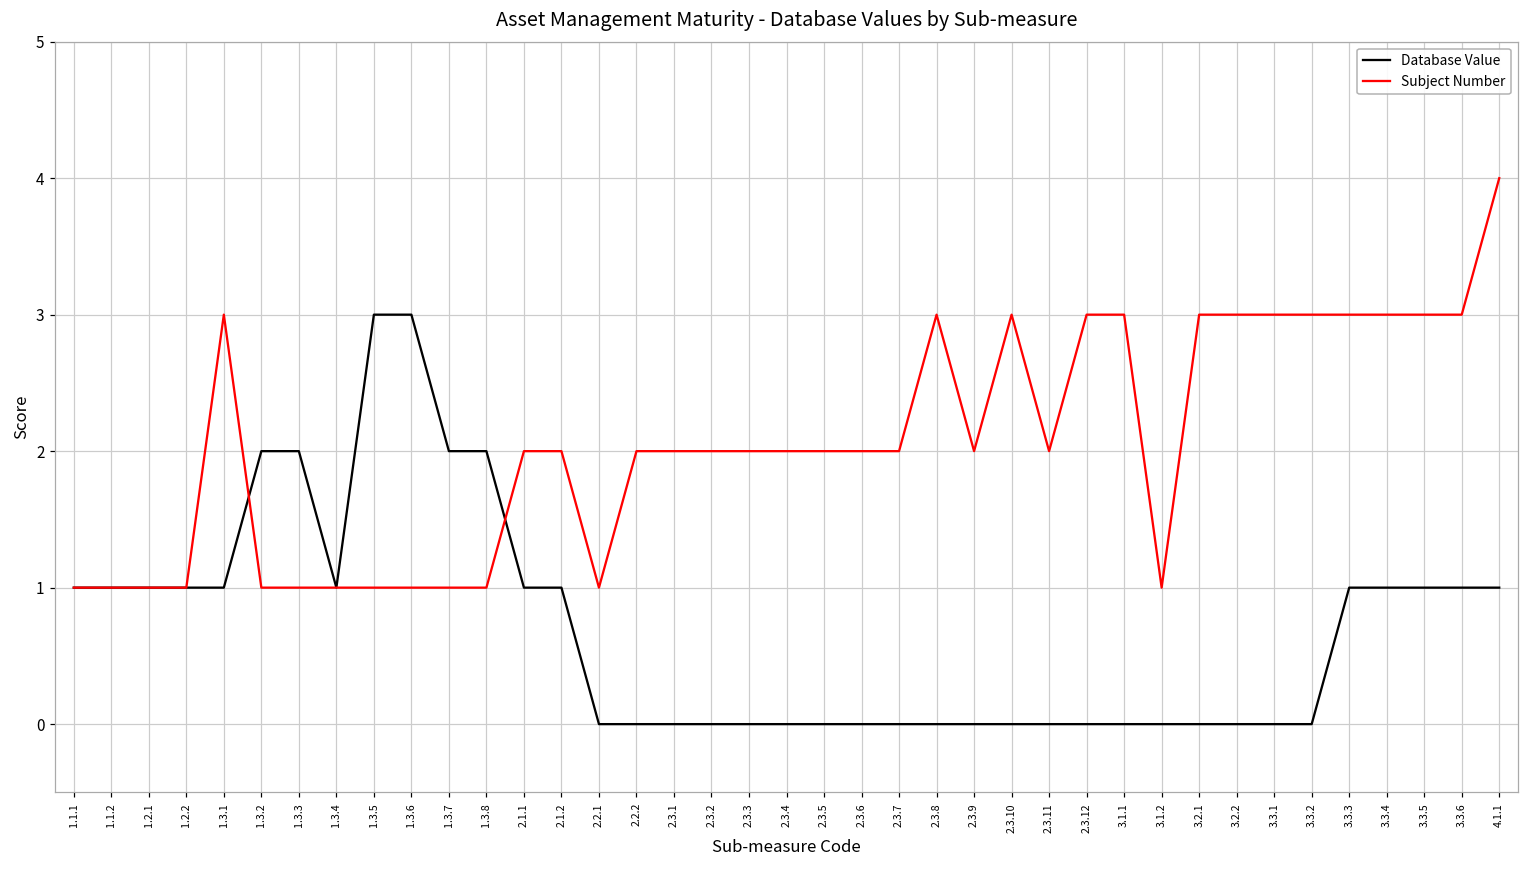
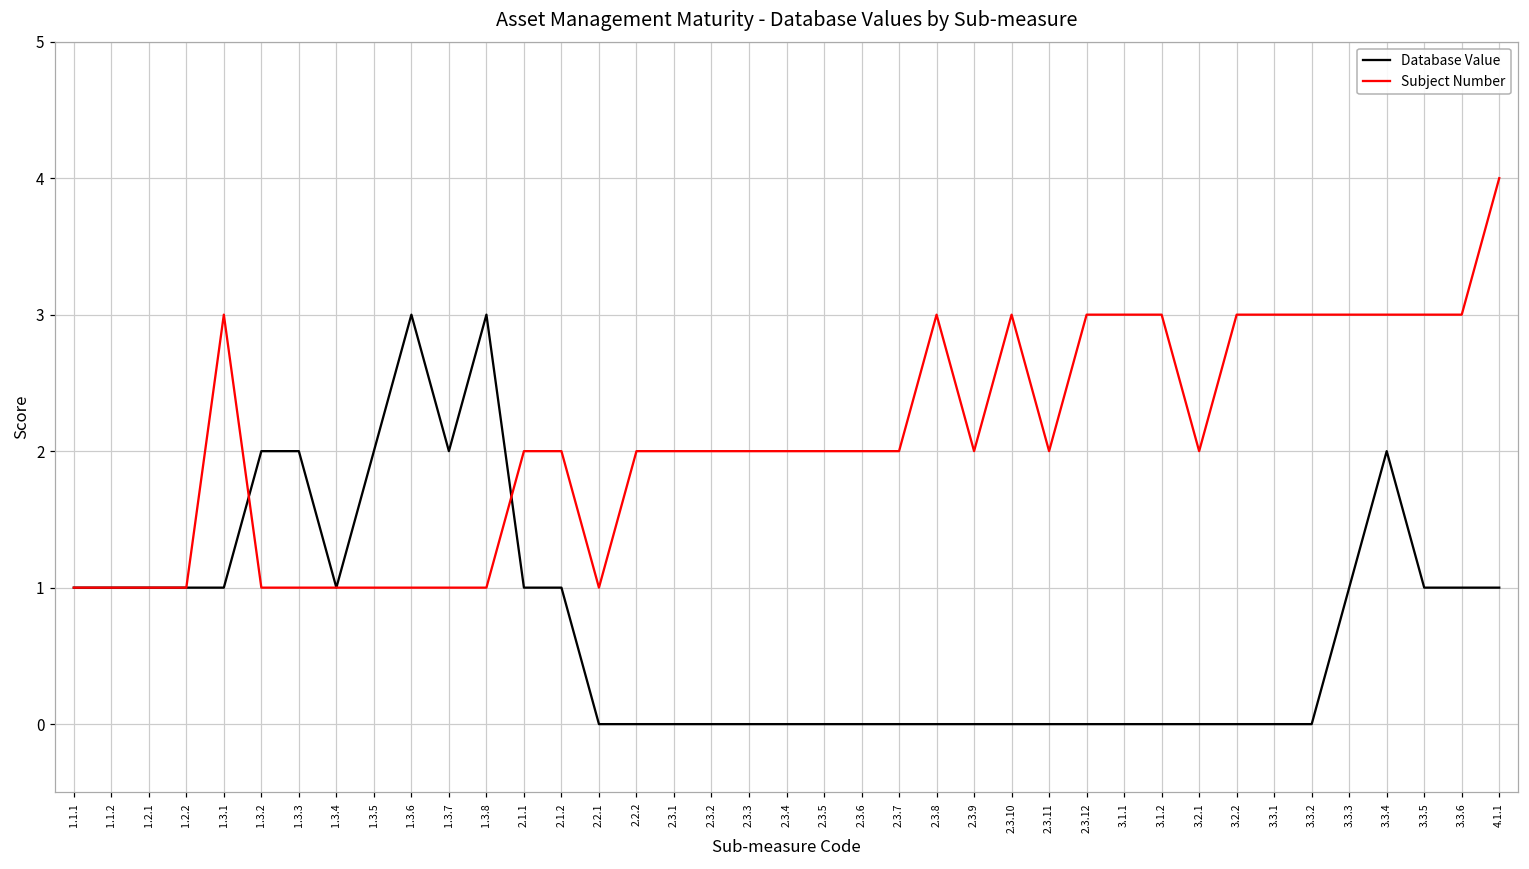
Database Value, 1.3.5: 3 -> 2
Database Value, 1.3.8: 2 -> 3
Subject Number, 3.1.2: 1 -> 3
Subject Number, 3.2.1: 3 -> 2
Database Value, 3.3.4: 1 -> 2
